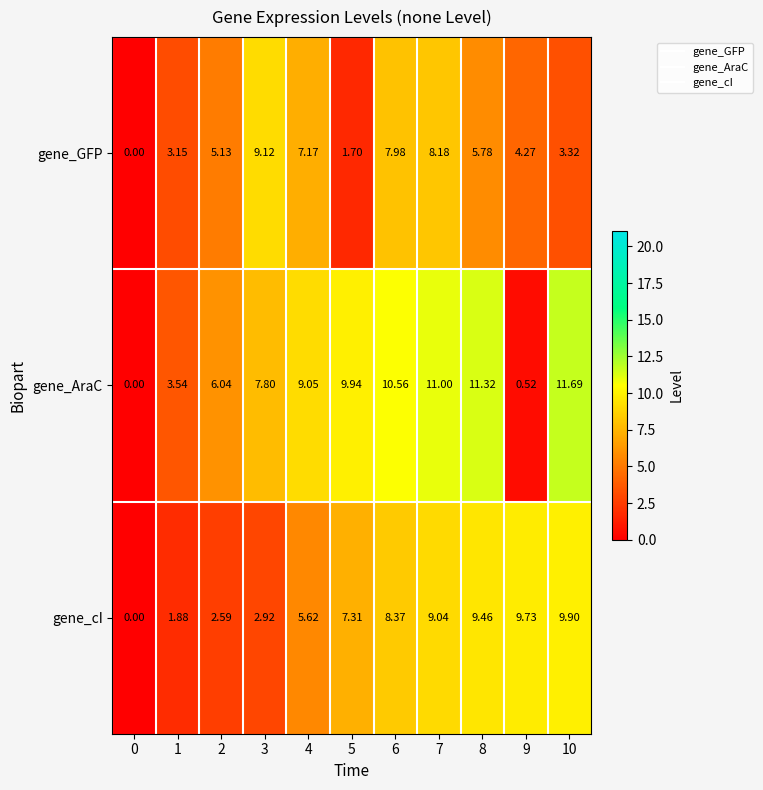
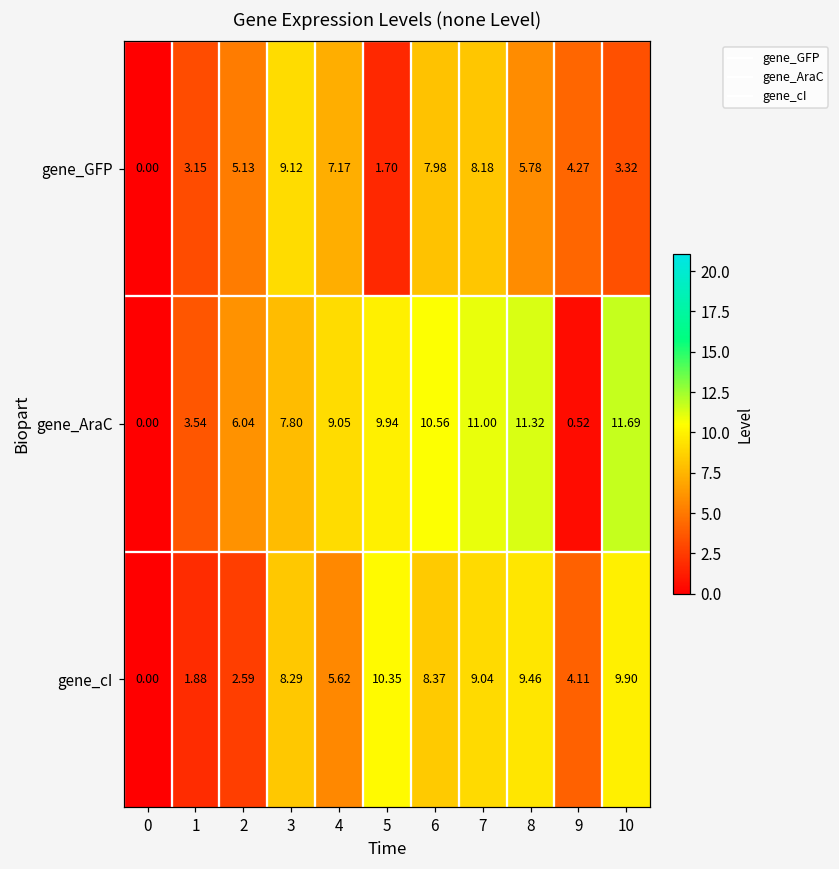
gene_cI, 3: 2.92 -> 8.29
gene_cI, 5: 7.31 -> 10.35
gene_cI, 9: 9.73 -> 4.11
